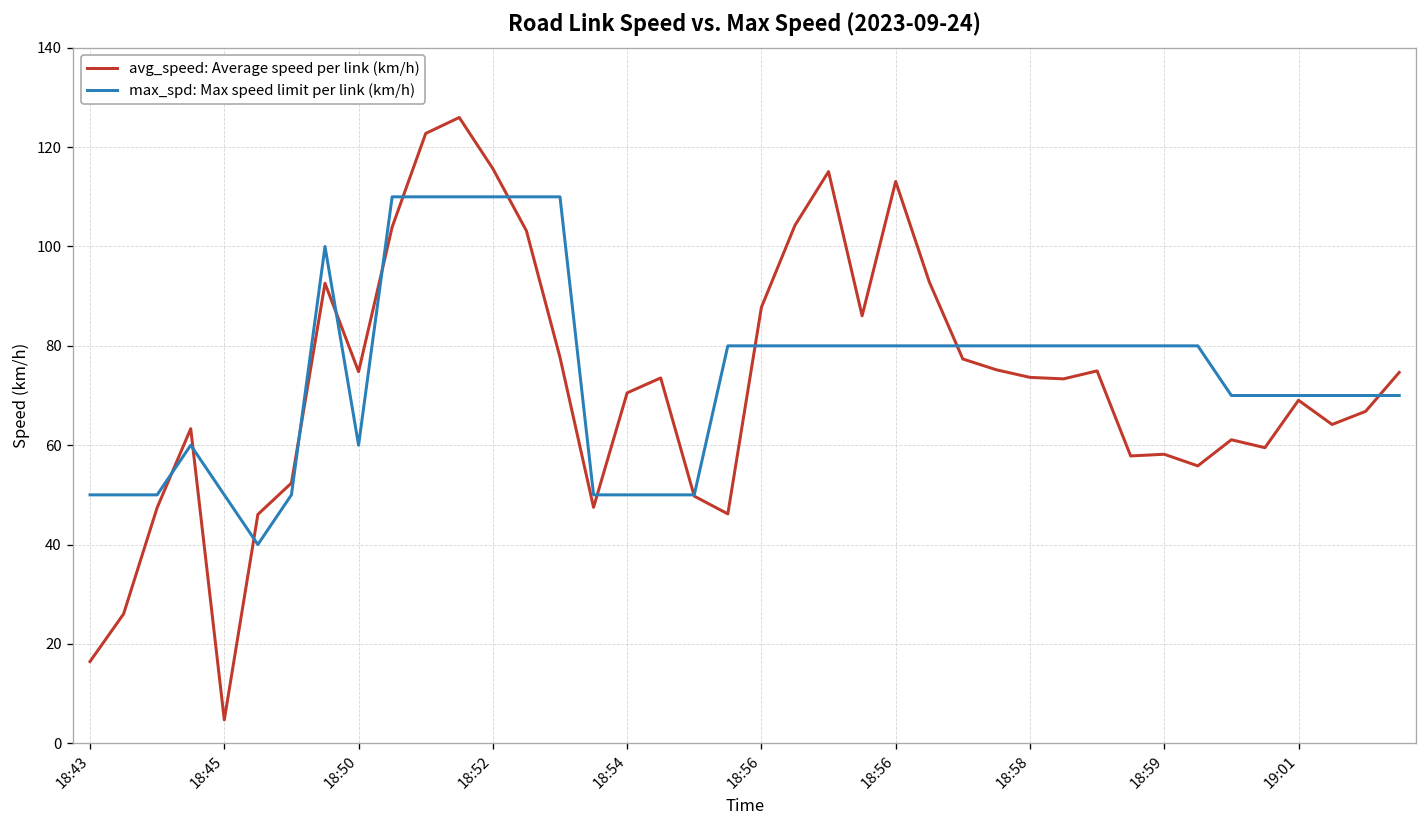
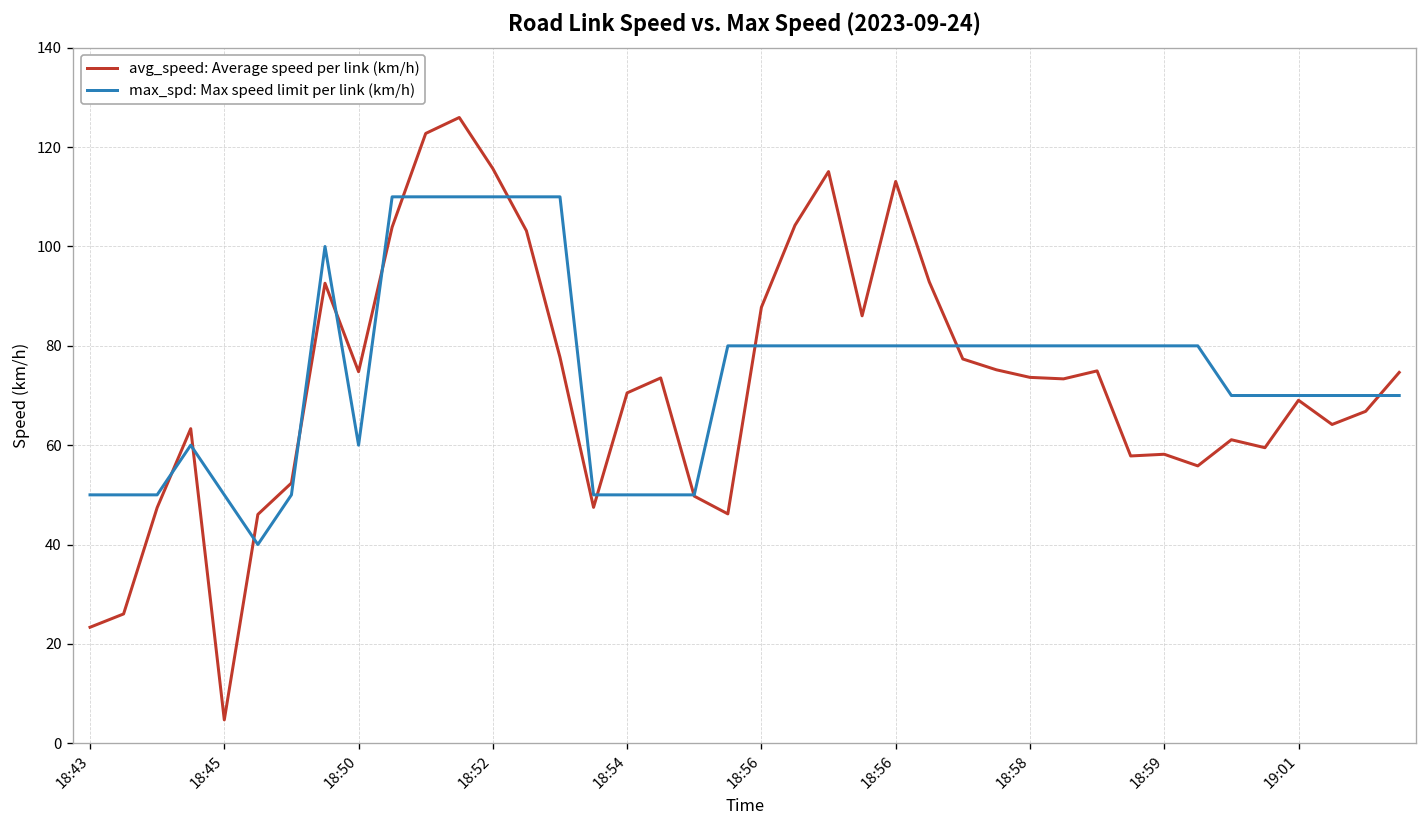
avg_speed: Average speed per link (km/h), 18:43: 16 -> 23
